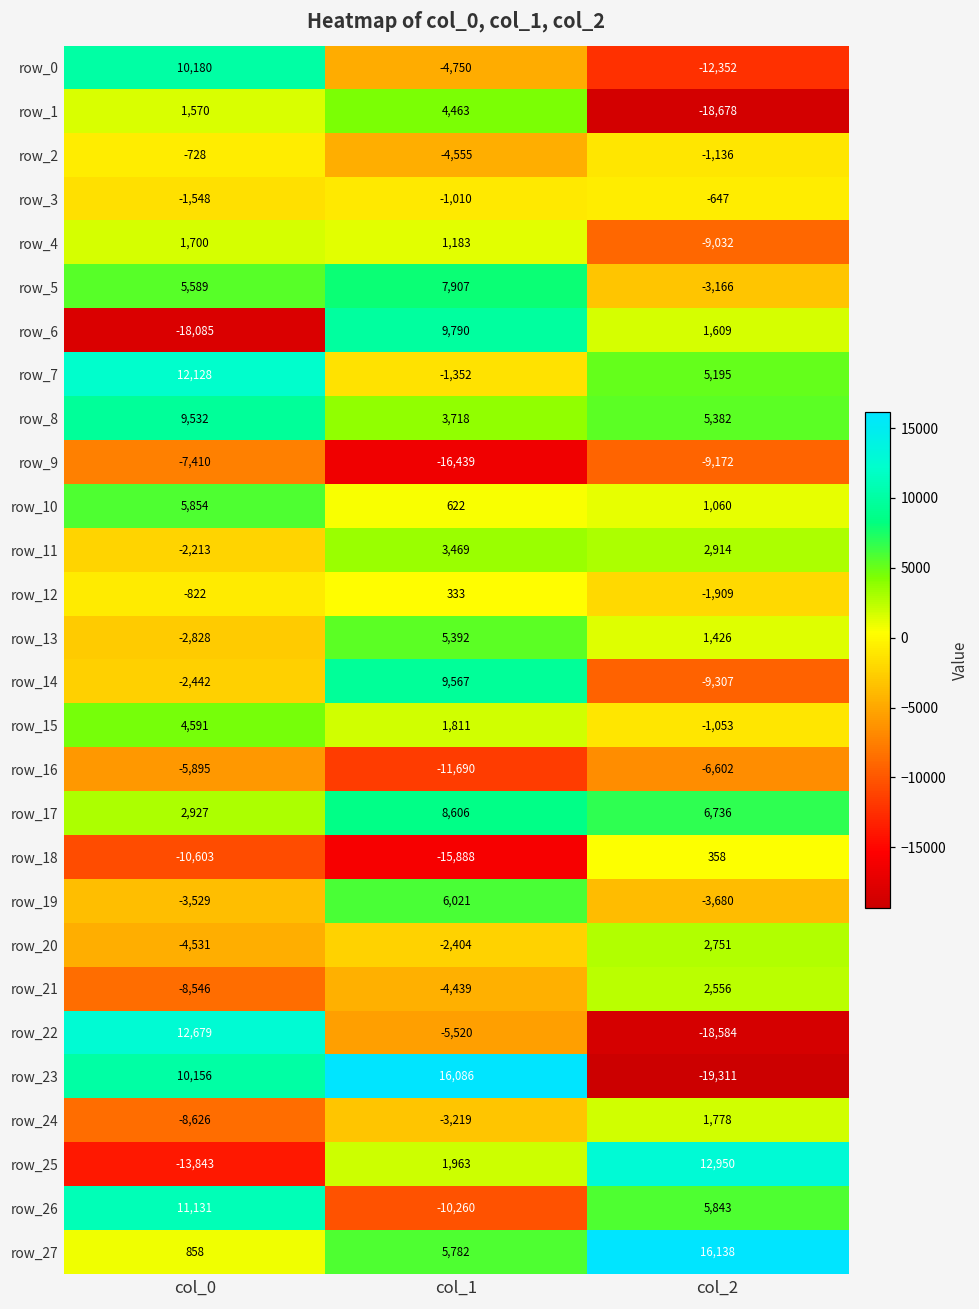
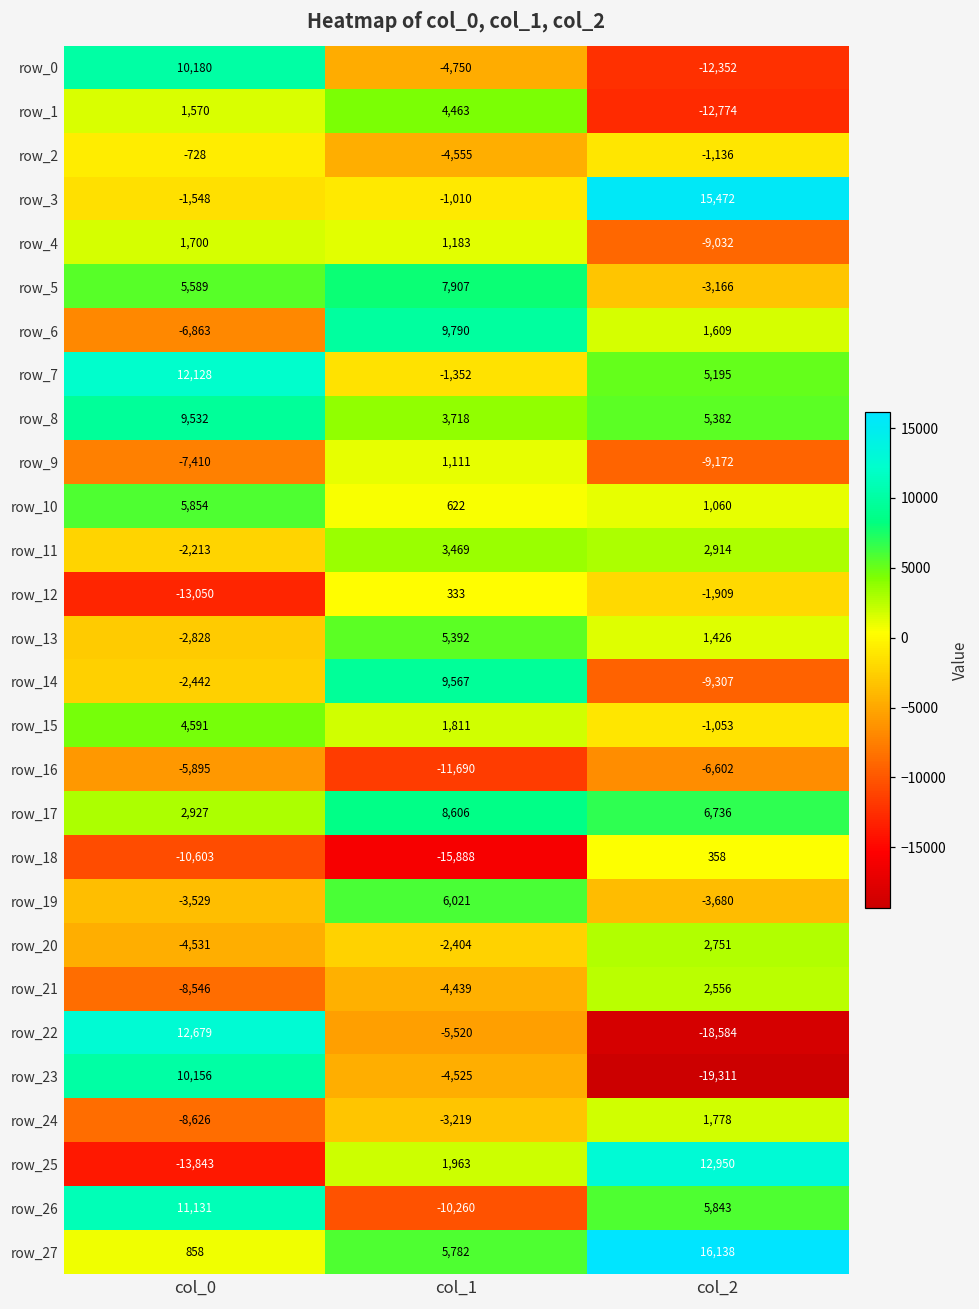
row_1, col_2: -18,678 -> -12,774
row_3, col_2: -647 -> 15,472
row_6, col_0: -18,085 -> -6,863
row_9, col_1: -16,439 -> 1,111
row_12, col_0: -822 -> -13,050
row_23, col_1: 16,086 -> -4,525
